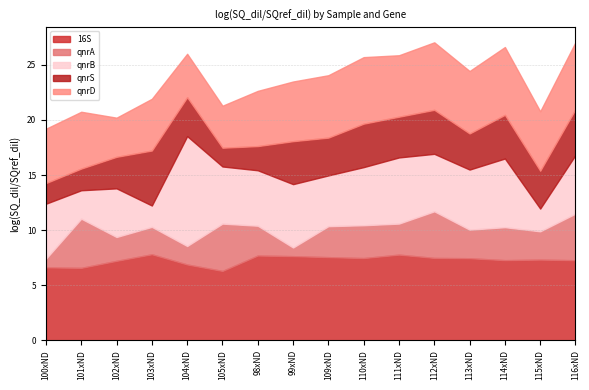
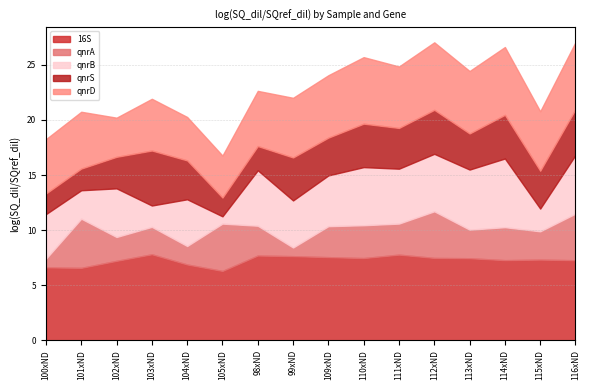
qnrB, 100xND: 5.0 -> 4.0
qnrB, 104xND: 10.0 -> 4.2
qnrB, 105xND: 5.2 -> 0.7
qnrB, 99xND: 5.8 -> 4.3
qnrB, 111xND: 6.0 -> 5.0
